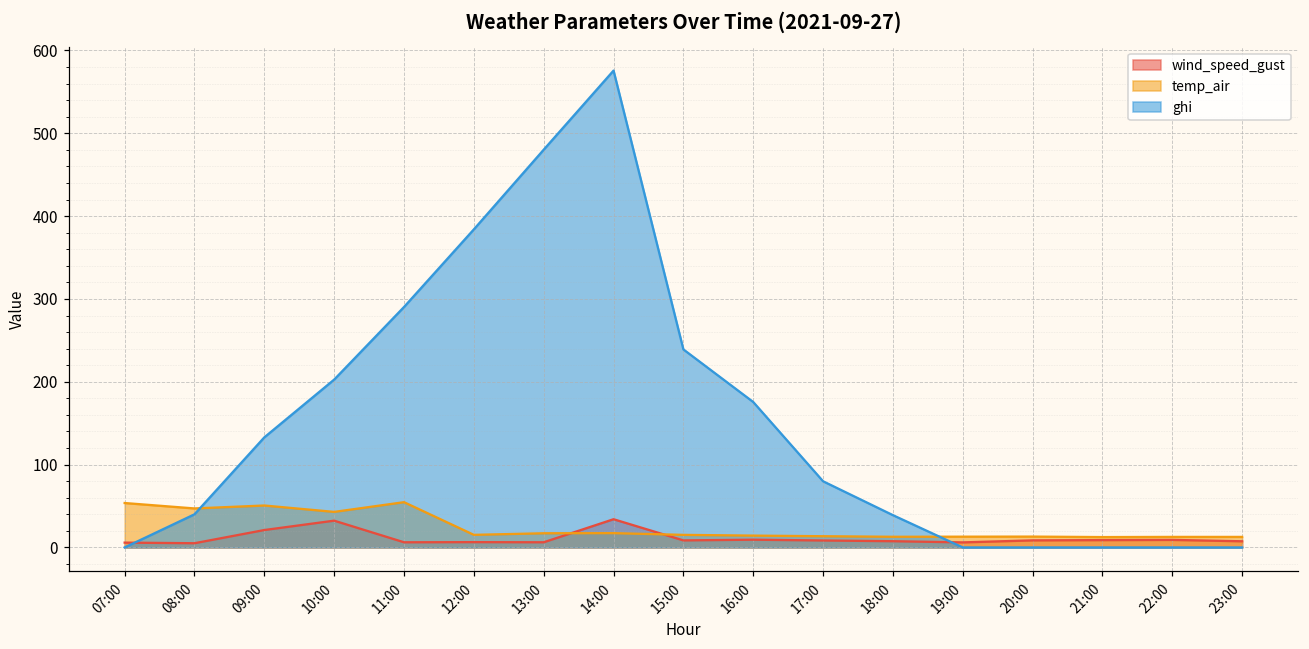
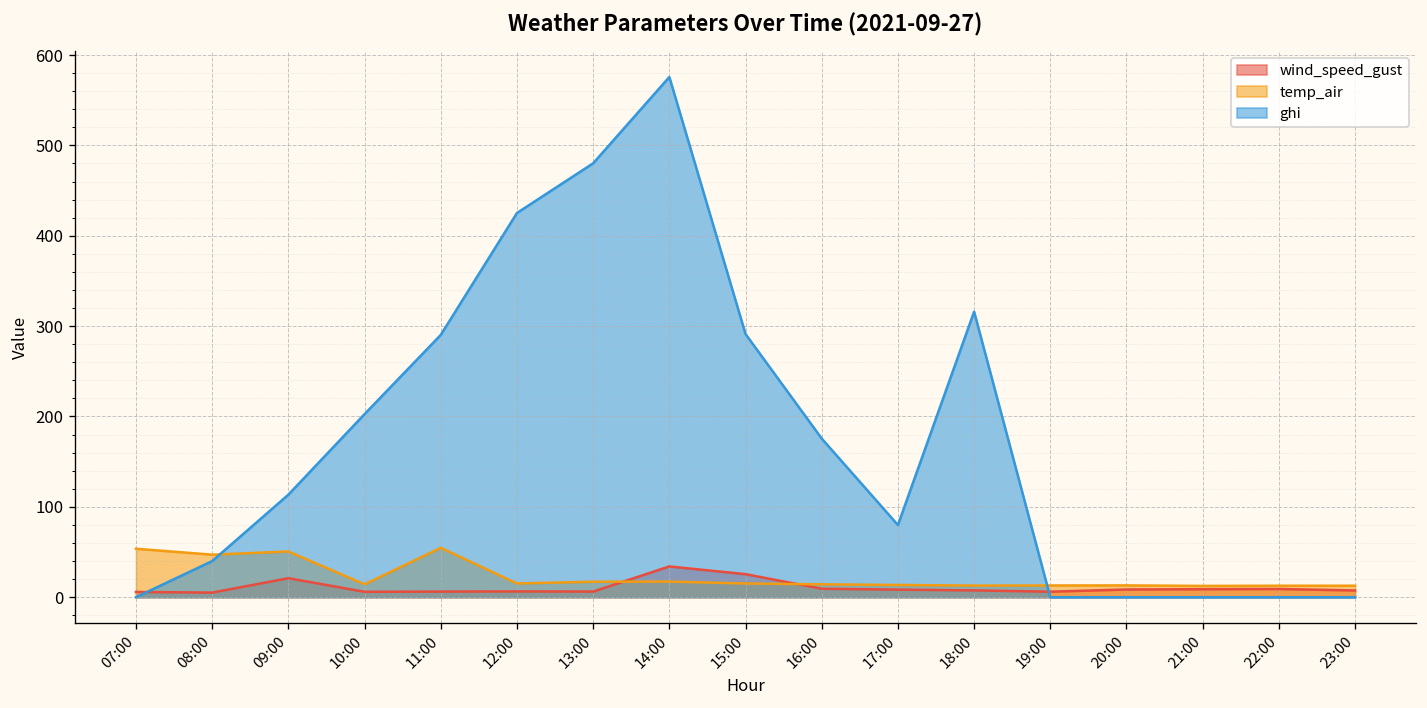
ghi, 09:00: 130 -> 110
wind_speed_gust, 10:00: 30 -> 10
temp_air, 10:00: 40 -> 10
ghi, 12:00: 380 -> 430
wind_speed_gust, 15:00: 10 -> 30
ghi, 15:00: 240 -> 290
ghi, 18:00: 40 -> 320
